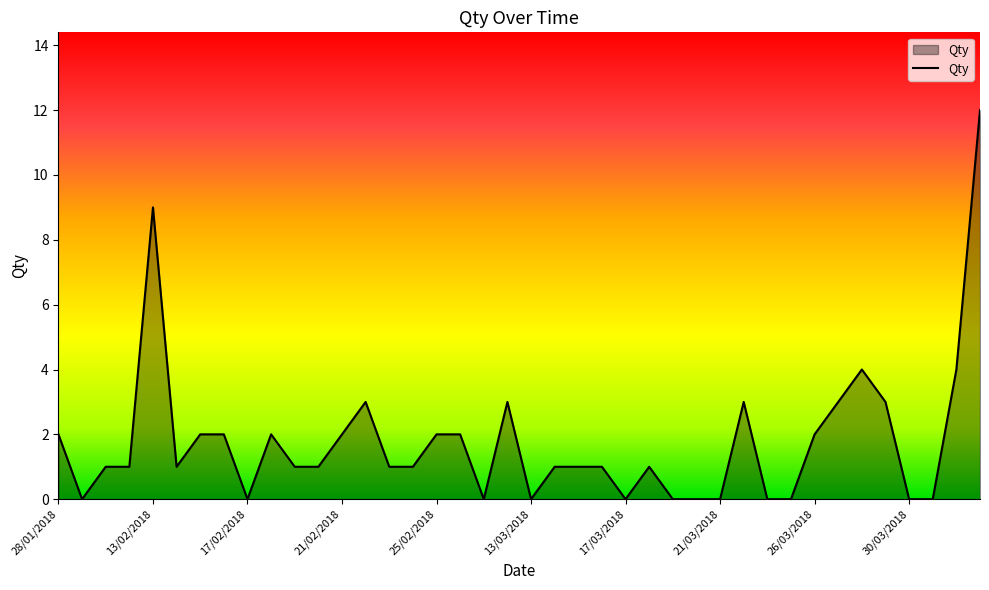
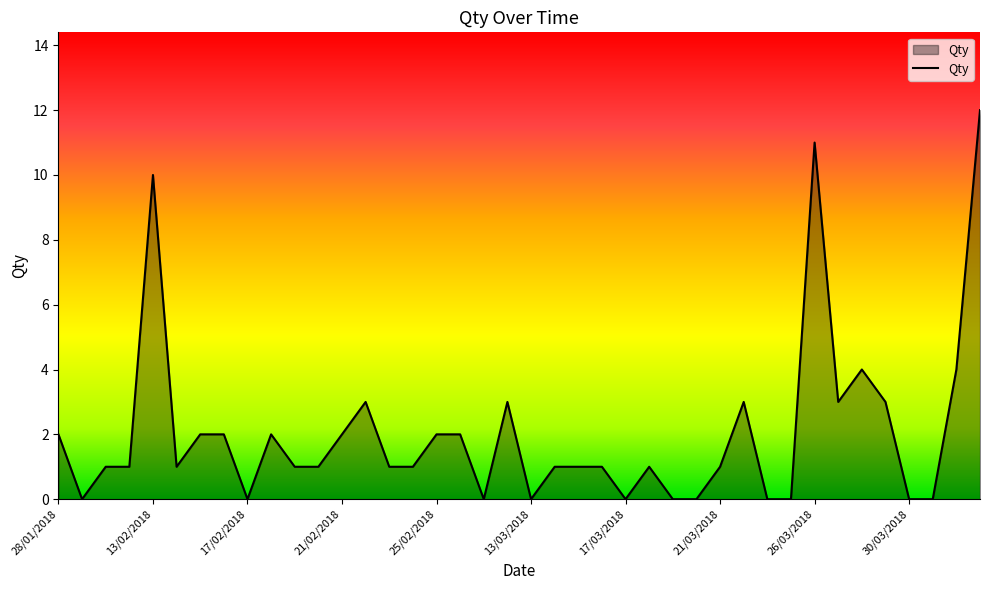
13/02/2018: 9 -> 10
21/03/2018: 0 -> 1
26/03/2018: 2 -> 11
